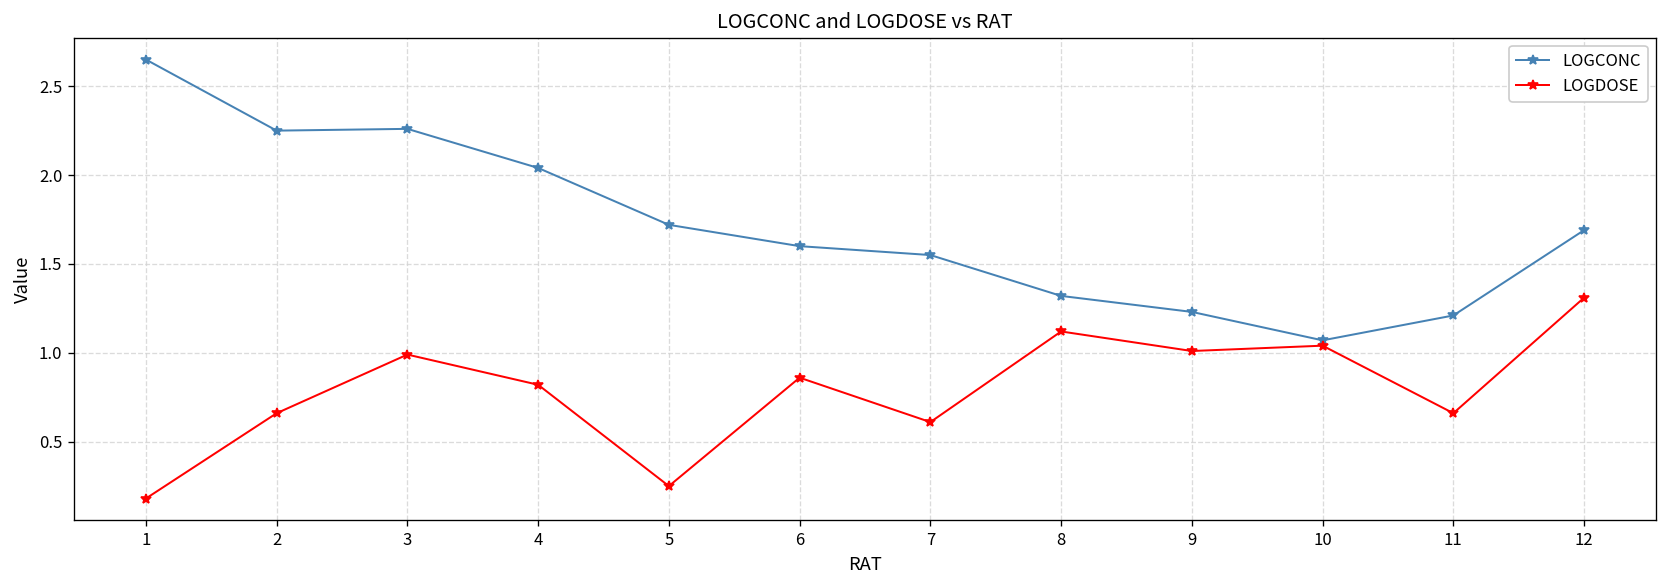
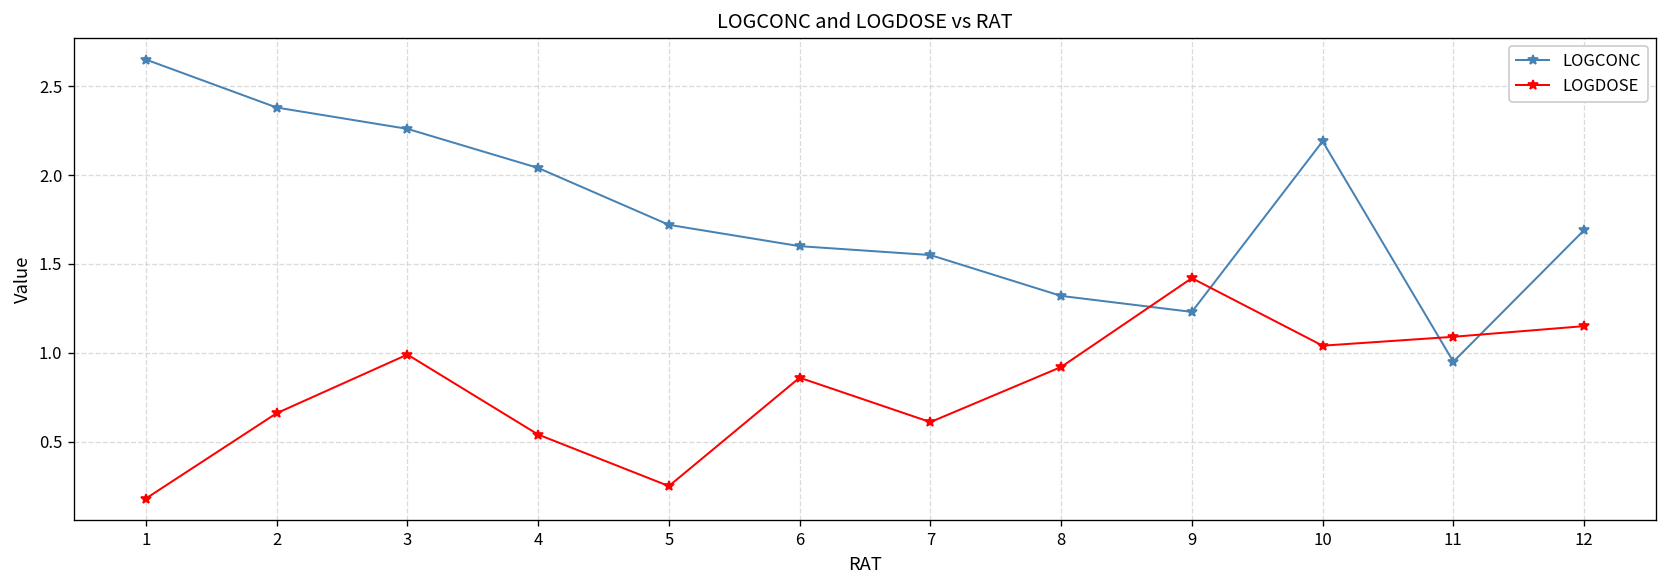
LOGCONC, 2: 2.25 -> 2.38
LOGDOSE, 4: 0.82 -> 0.54
LOGDOSE, 8: 1.12 -> 0.92
LOGDOSE, 9: 1.01 -> 1.42
LOGCONC, 10: 1.07 -> 2.19
LOGCONC, 11: 1.21 -> 0.95
LOGDOSE, 11: 0.66 -> 1.09
LOGDOSE, 12: 1.31 -> 1.15
